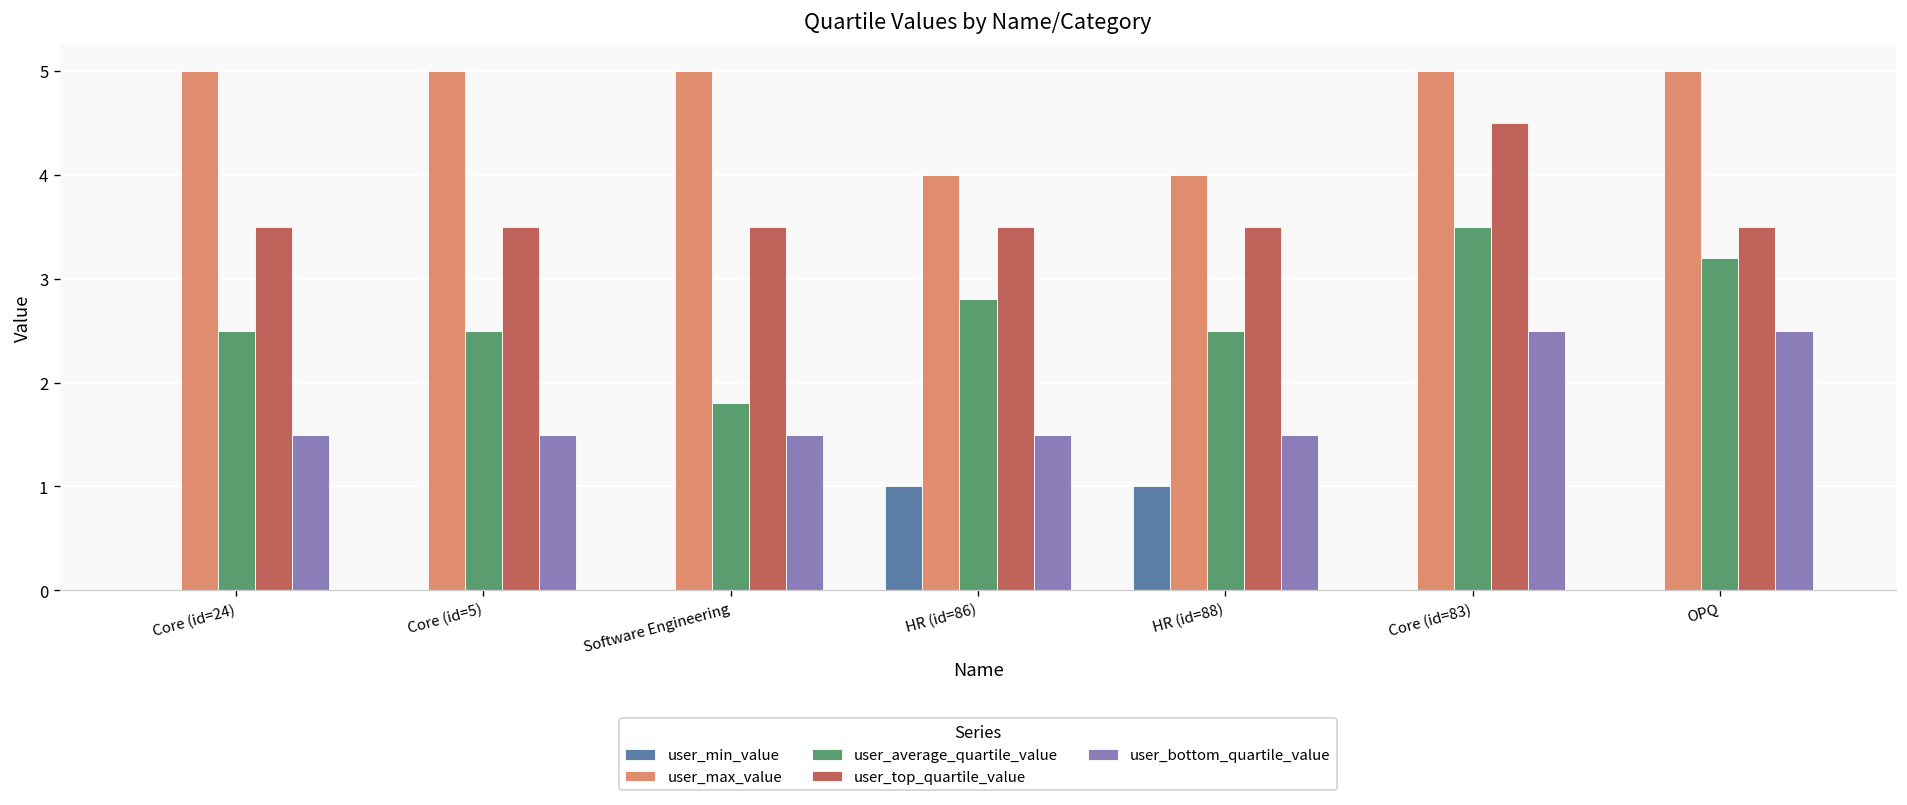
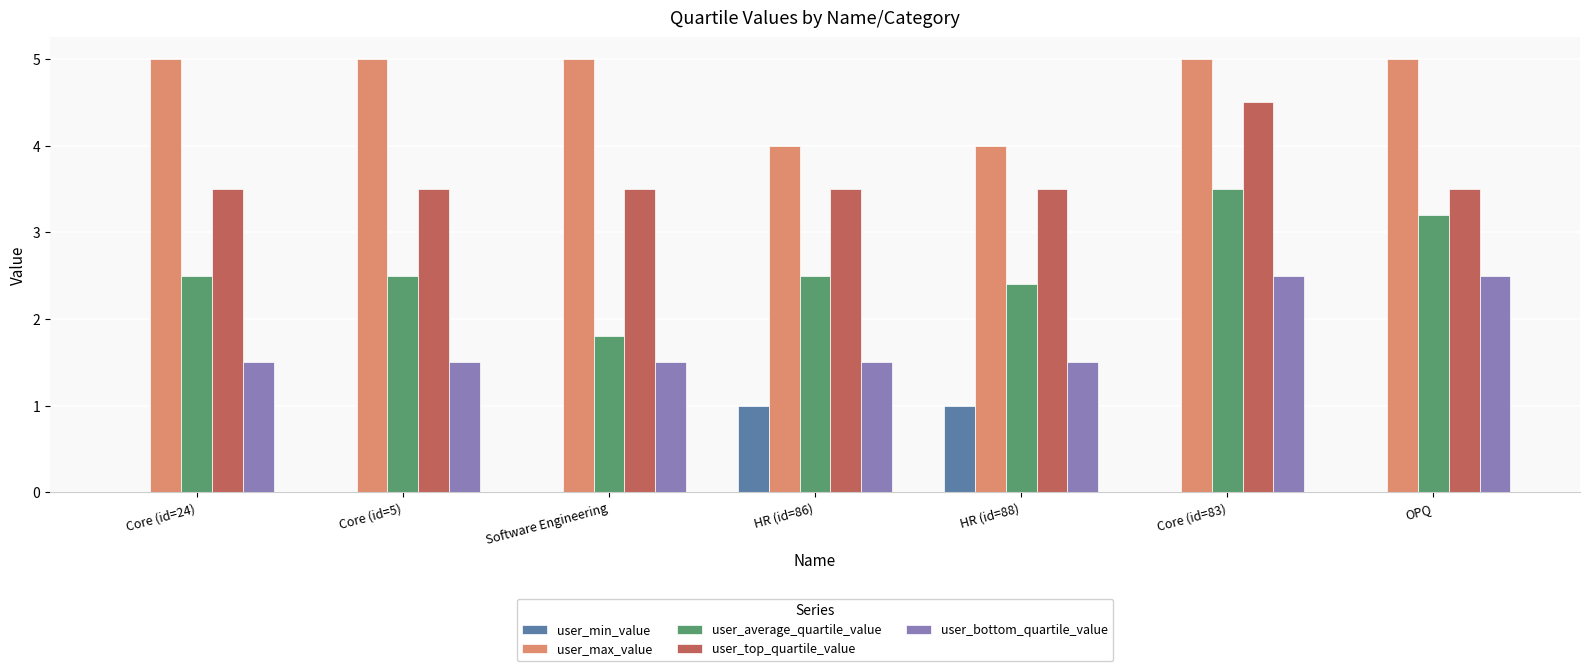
user_average_quartile_value, HR (id=86): 2.8 -> 2.5
user_average_quartile_value, HR (id=88): 2.5 -> 2.4
